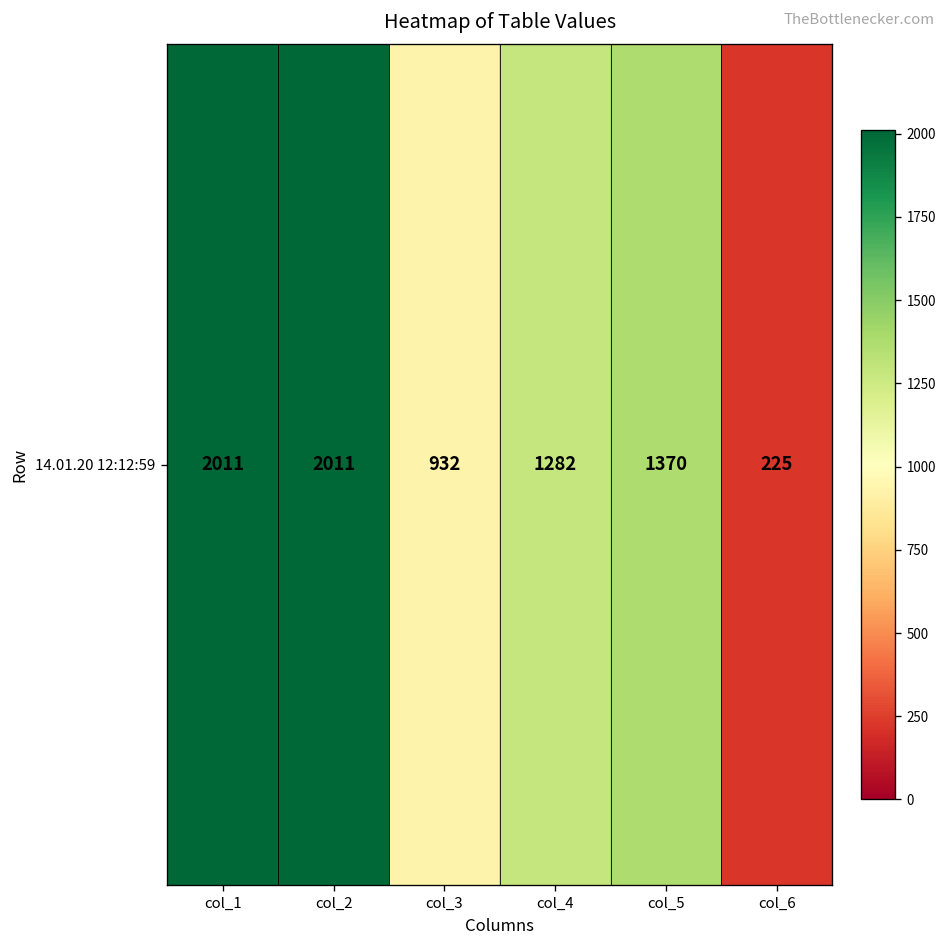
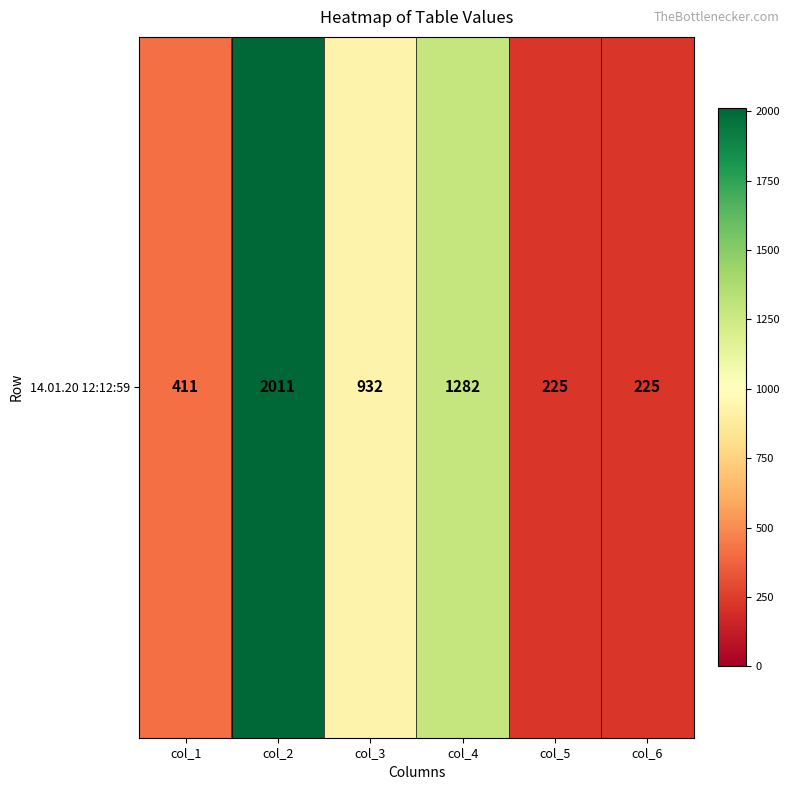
14.01.20 12:12:59, col_1: 2011 -> 411
14.01.20 12:12:59, col_5: 1370 -> 225
